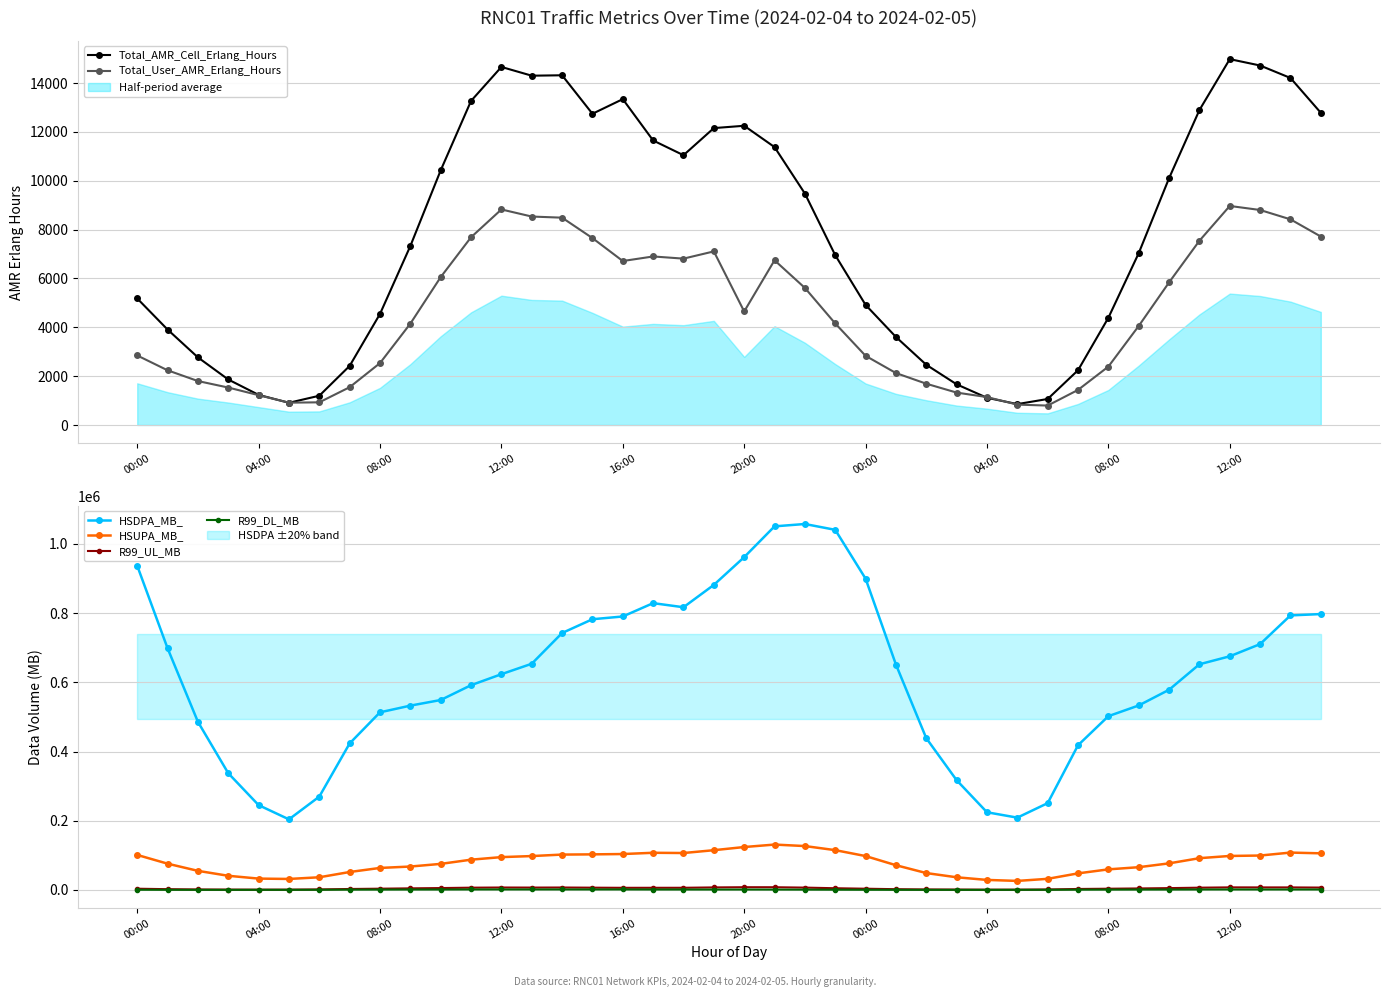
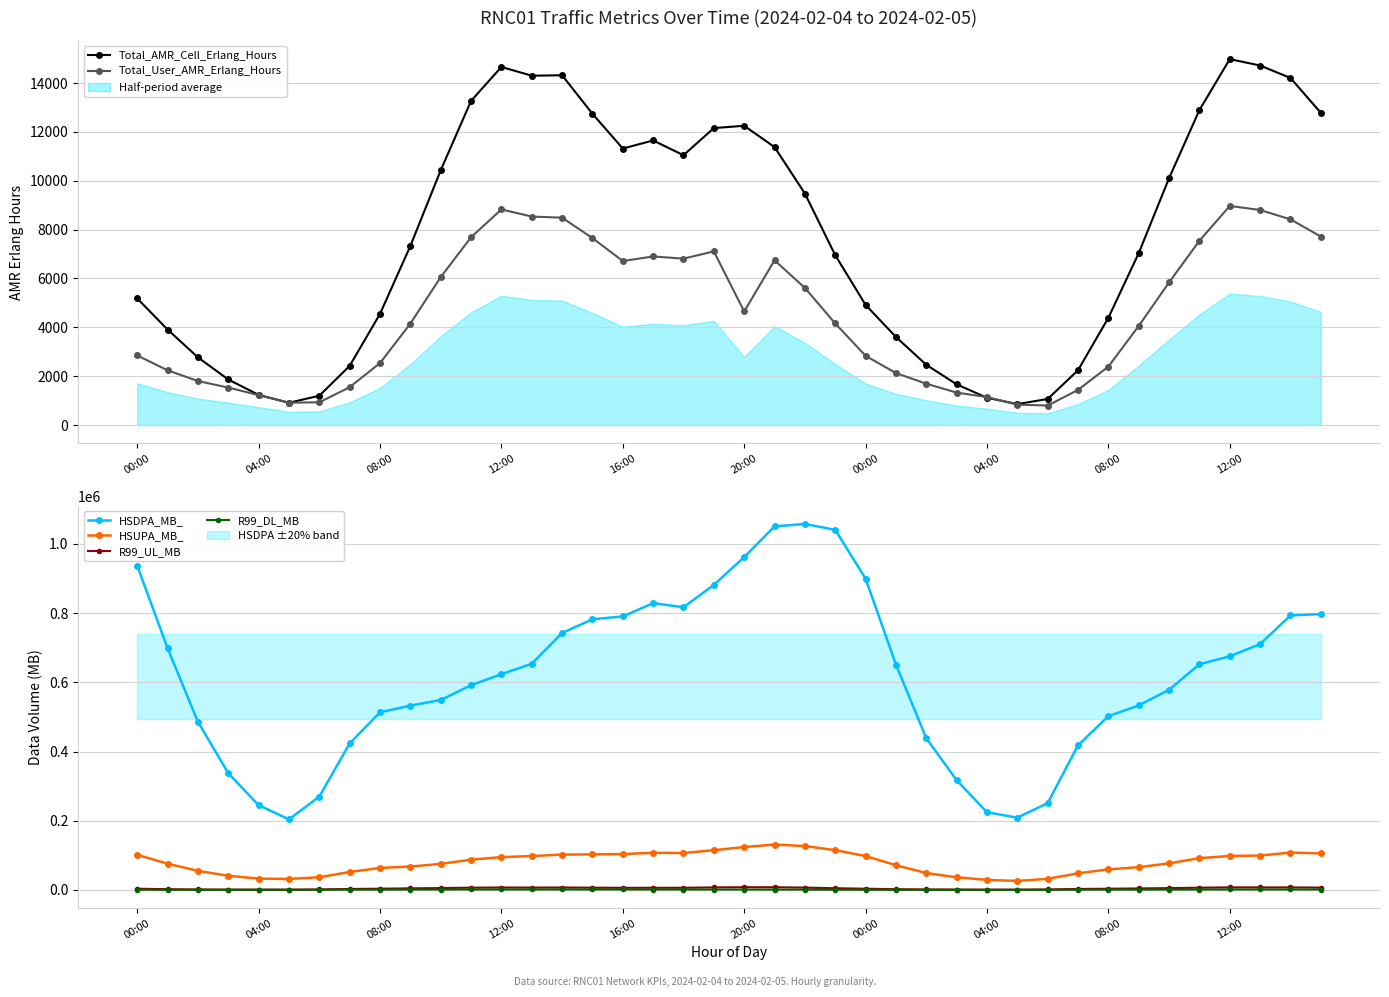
RNC01 Traffic Metrics Over Time (2024-02-04 to 2024-02-05), Total_AMR_Cell_Erlang_Hours, 16:00: 13300 -> 11300
